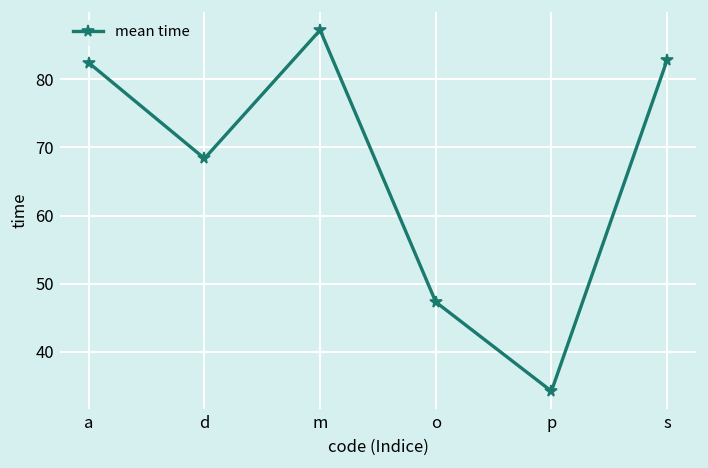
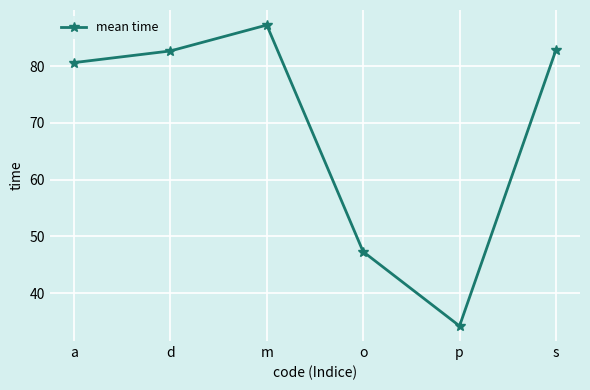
a: 82 -> 81
d: 68 -> 83
